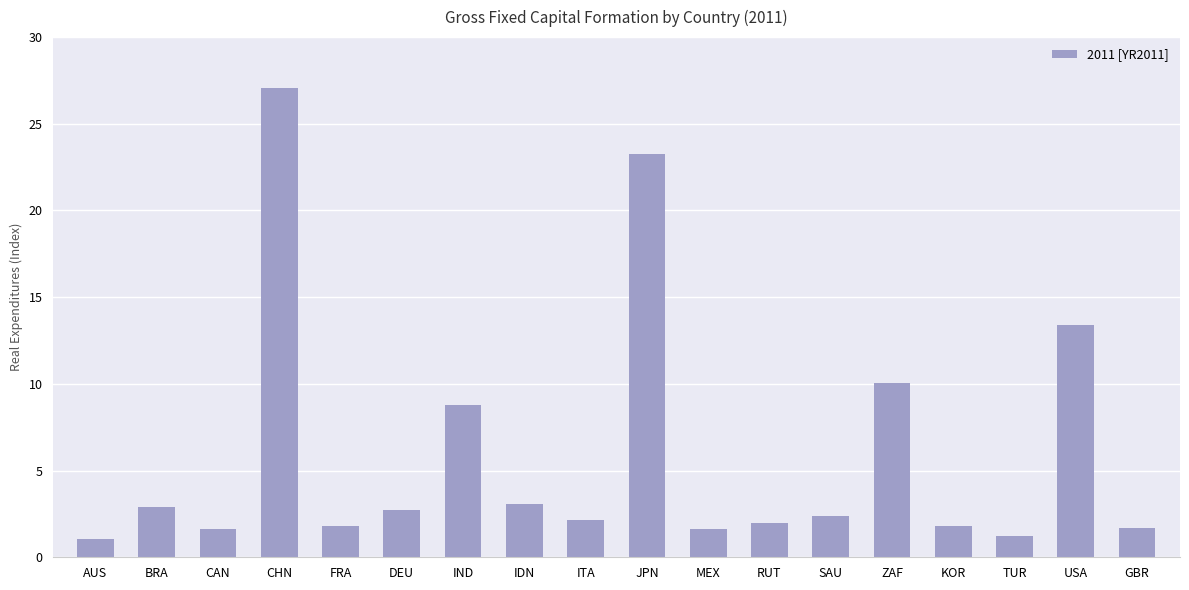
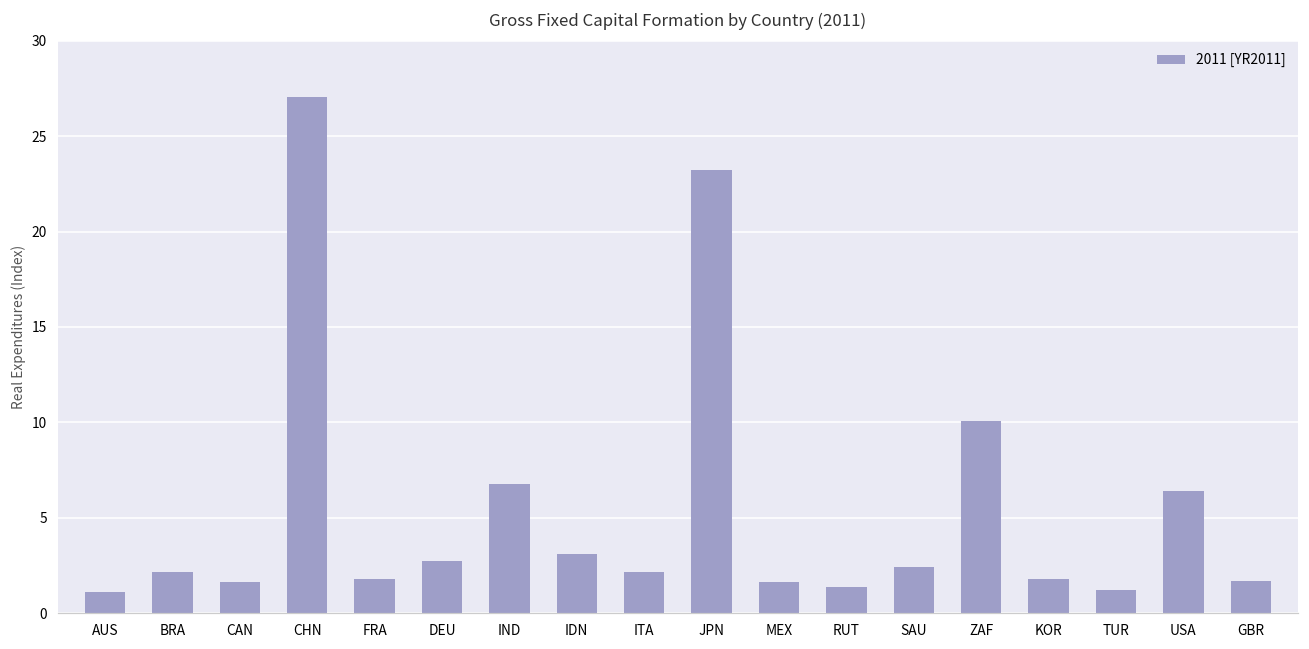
BRA: 2.9 -> 2.2
IND: 8.8 -> 6.7
RUT: 2.0 -> 1.3
USA: 13.4 -> 6.4
